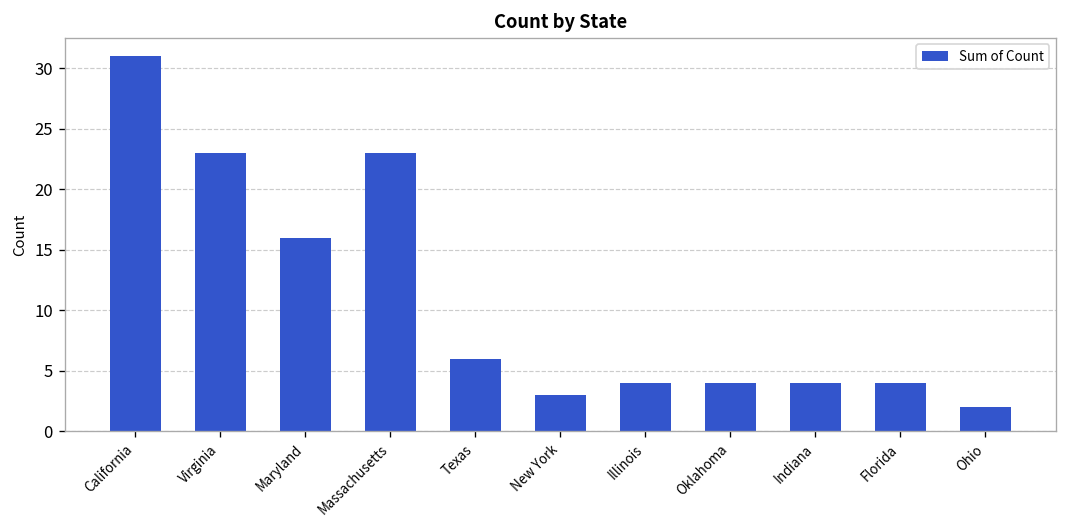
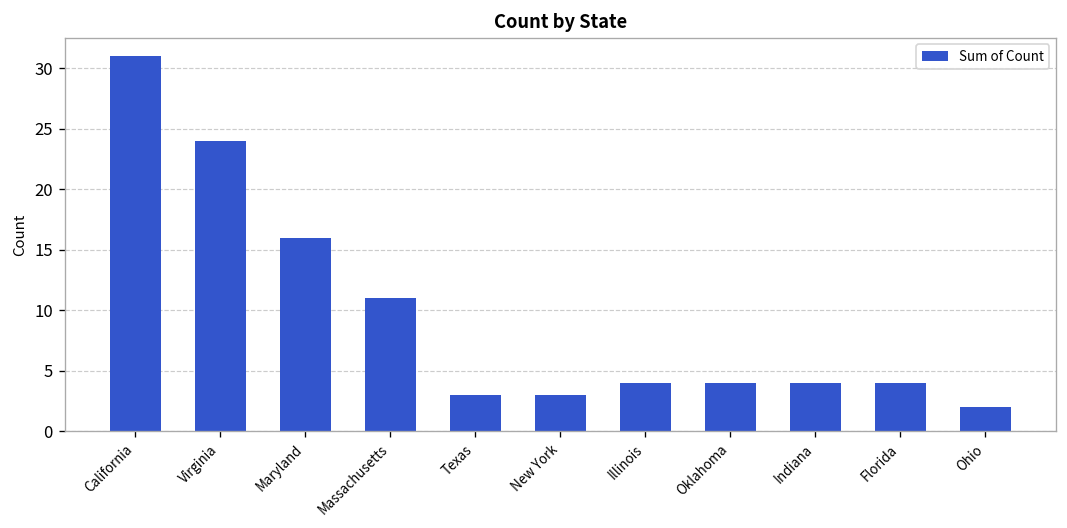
Virginia: 23 -> 24
Massachusetts: 23 -> 11
Texas: 6 -> 3
